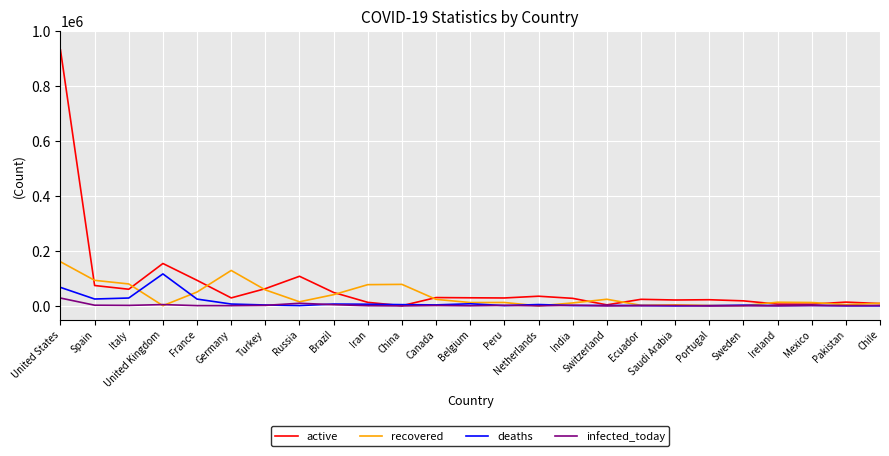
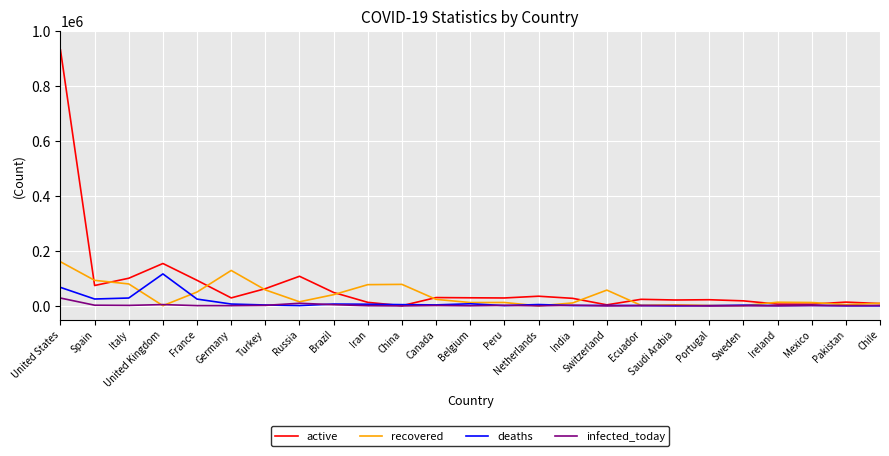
active, Italy: 60000 -> 100000
recovered, Switzerland: 20000 -> 60000
